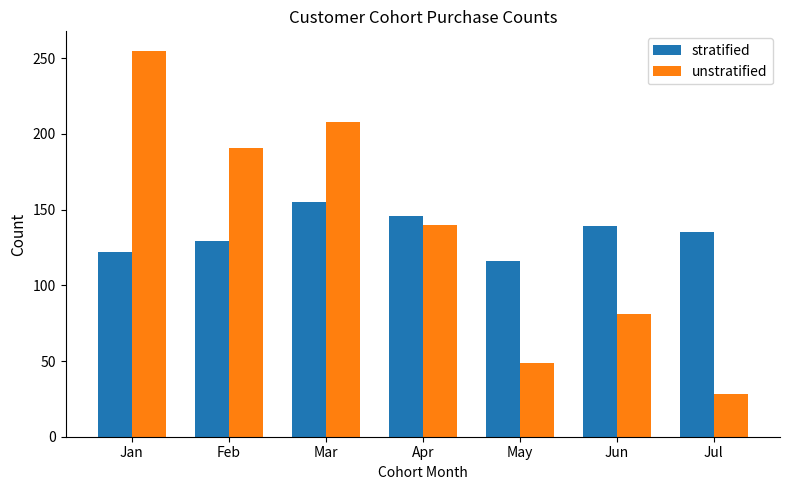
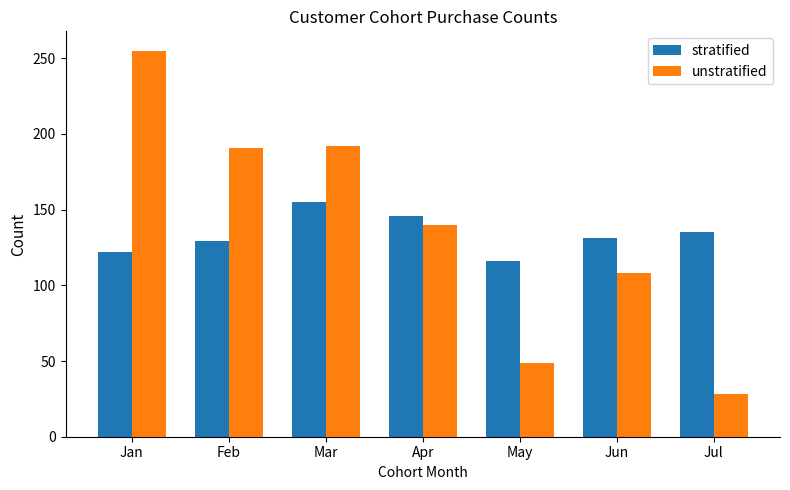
unstratified, Mar: 208 -> 192
stratified, Jun: 139 -> 131
unstratified, Jun: 81 -> 108
